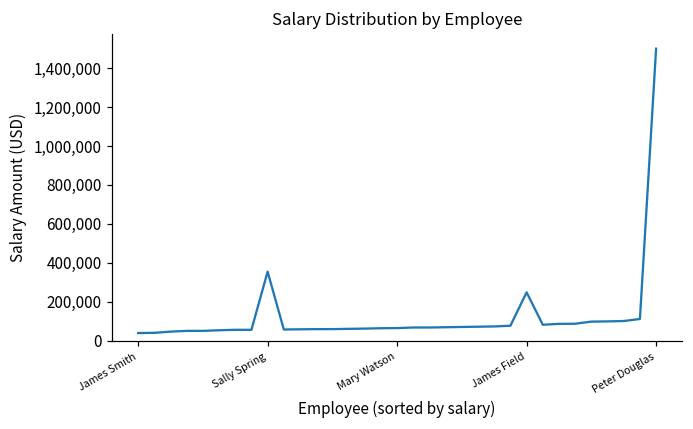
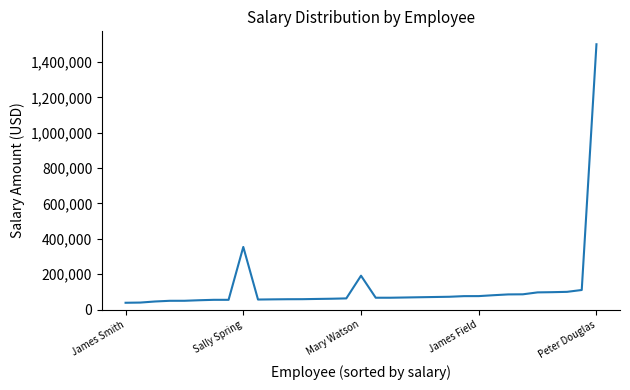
Mary Watson: 60,000 -> 190,000
James Field: 250,000 -> 80,000
